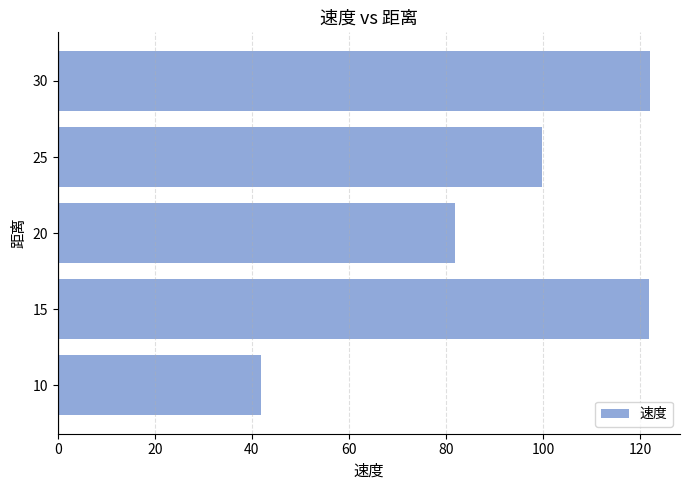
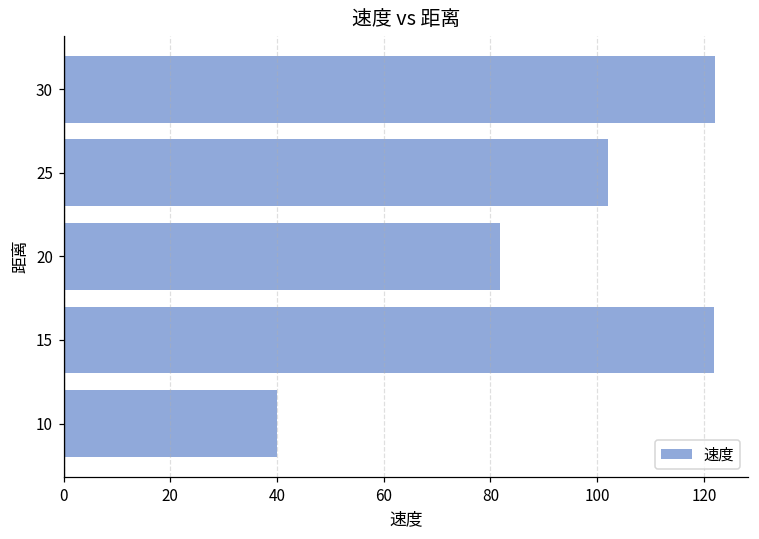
25: 100 -> 102
10: 42 -> 40
